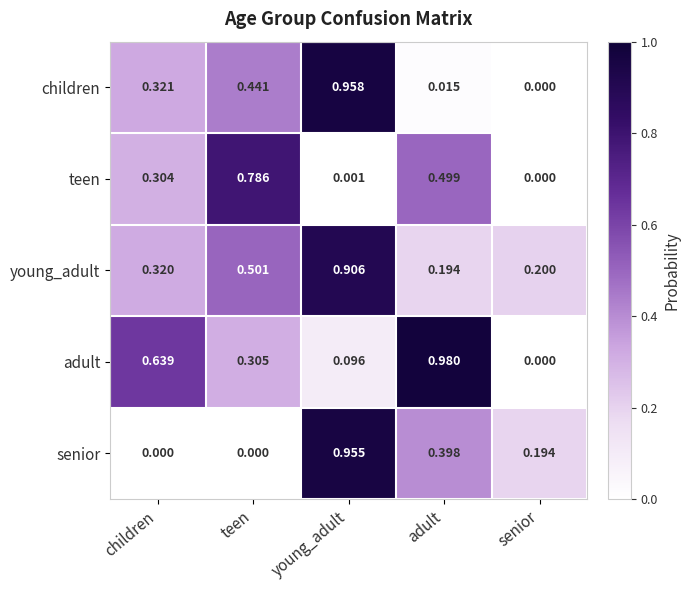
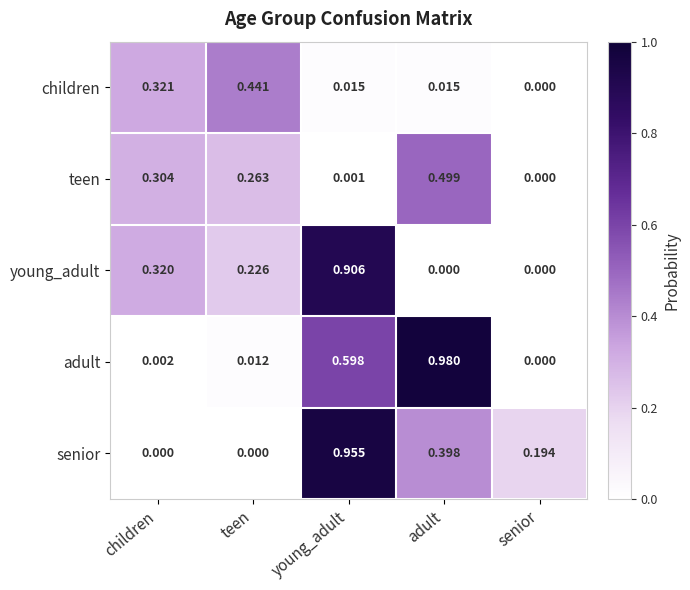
children, young_adult: 0.958 -> 0.015
teen, teen: 0.786 -> 0.263
young_adult, teen: 0.501 -> 0.226
young_adult, adult: 0.194 -> 0.000
young_adult, senior: 0.200 -> 0.000
adult, children: 0.639 -> 0.002
adult, teen: 0.305 -> 0.012
adult, young_adult: 0.096 -> 0.598
